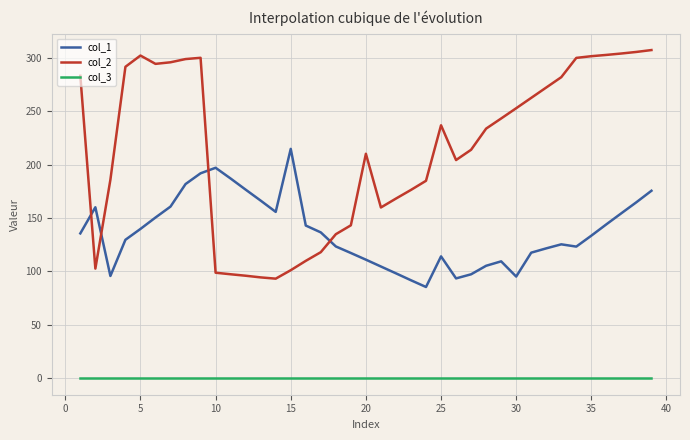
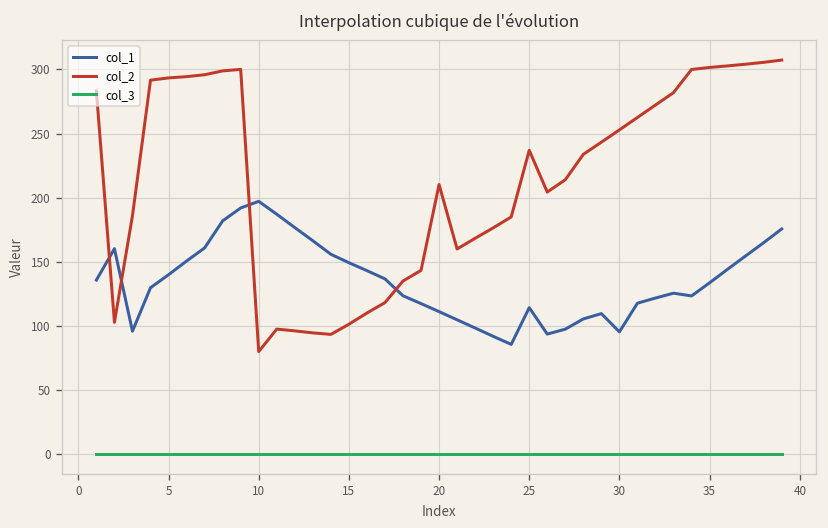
col_2, 5: 302 -> 293
col_2, 10: 99 -> 80
col_1, 15: 215 -> 149
